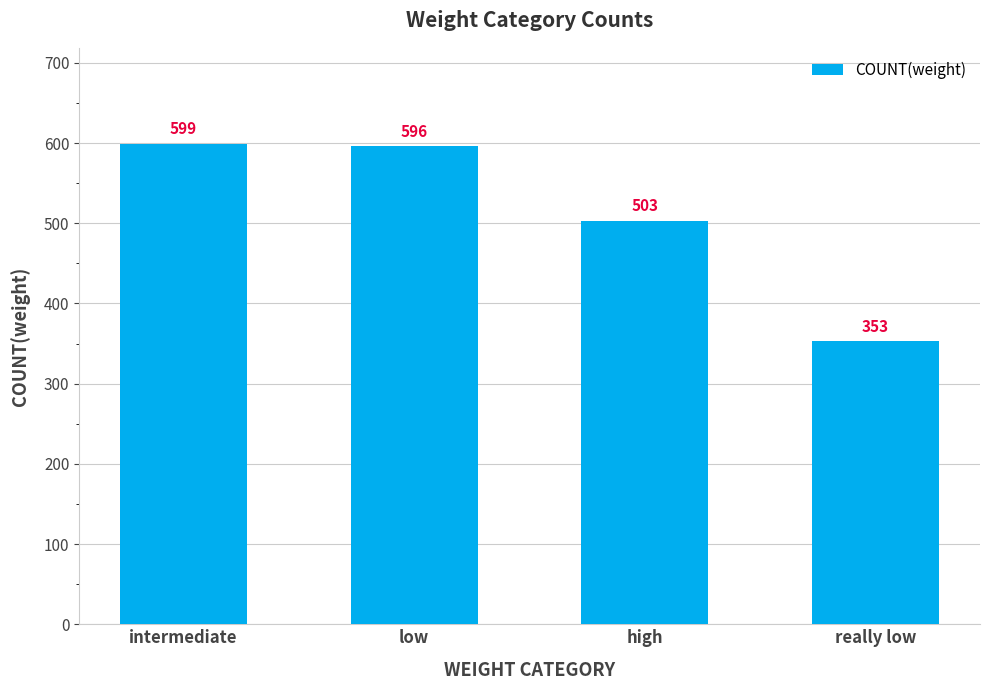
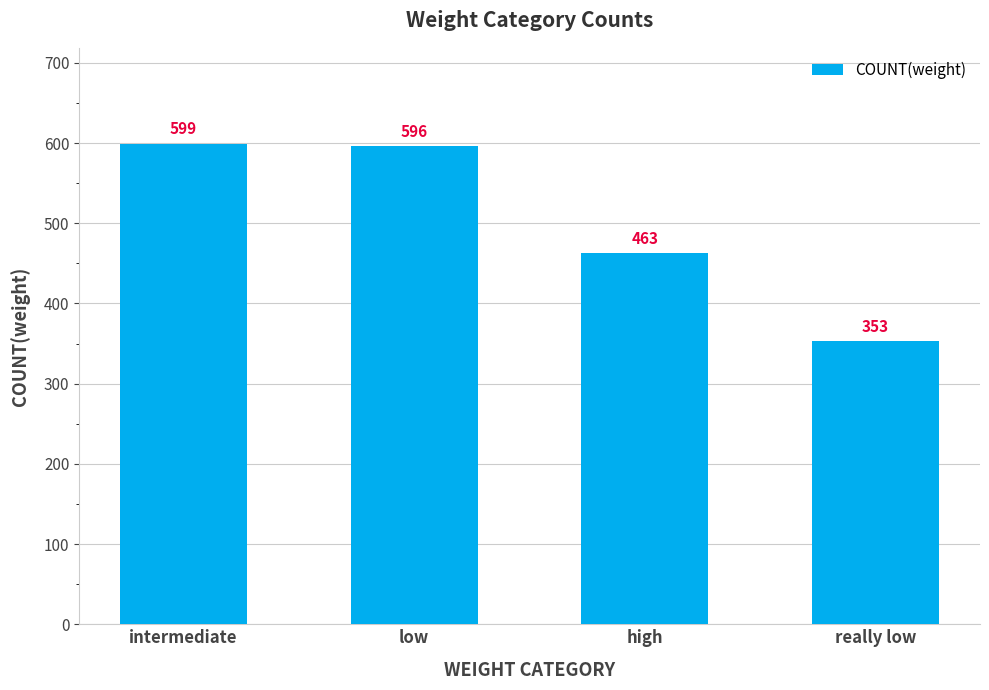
high: 503 -> 463
